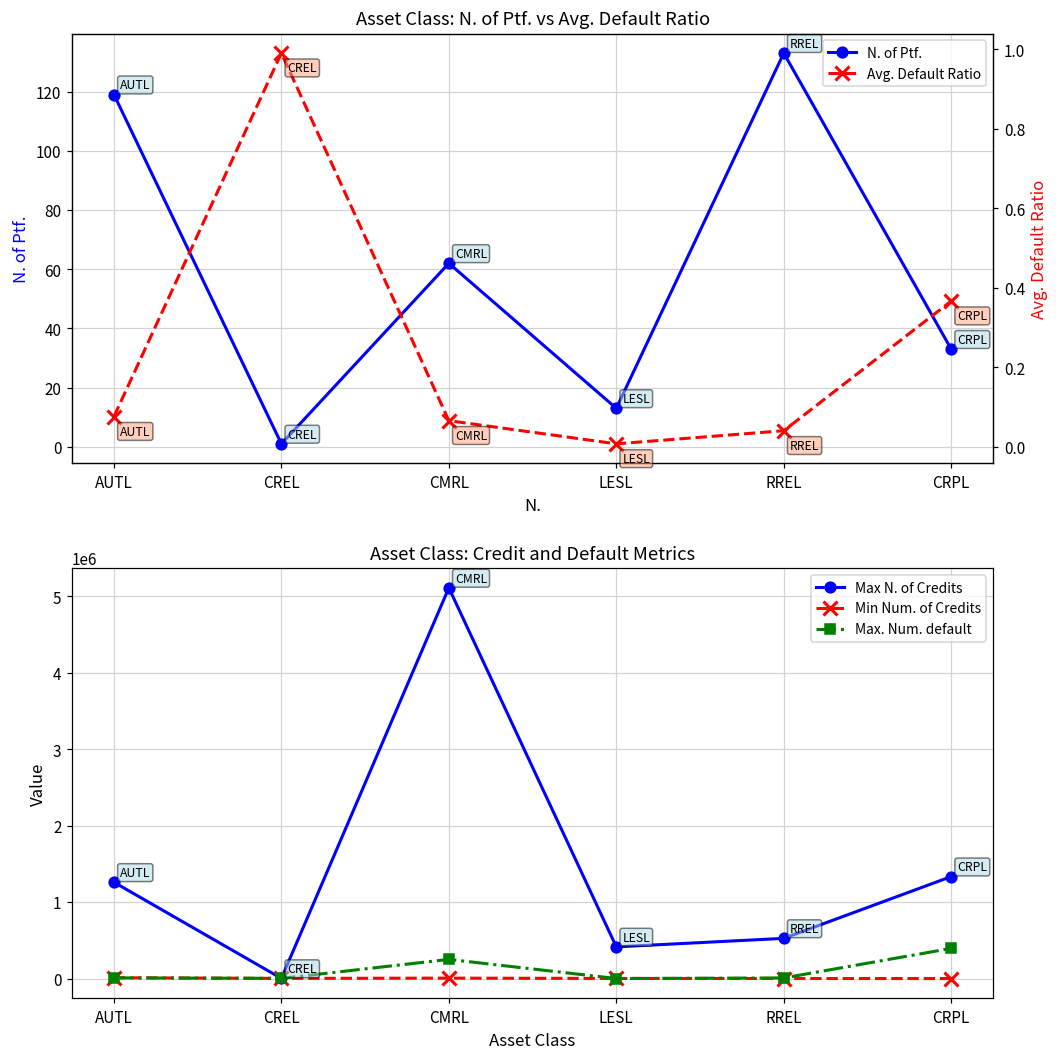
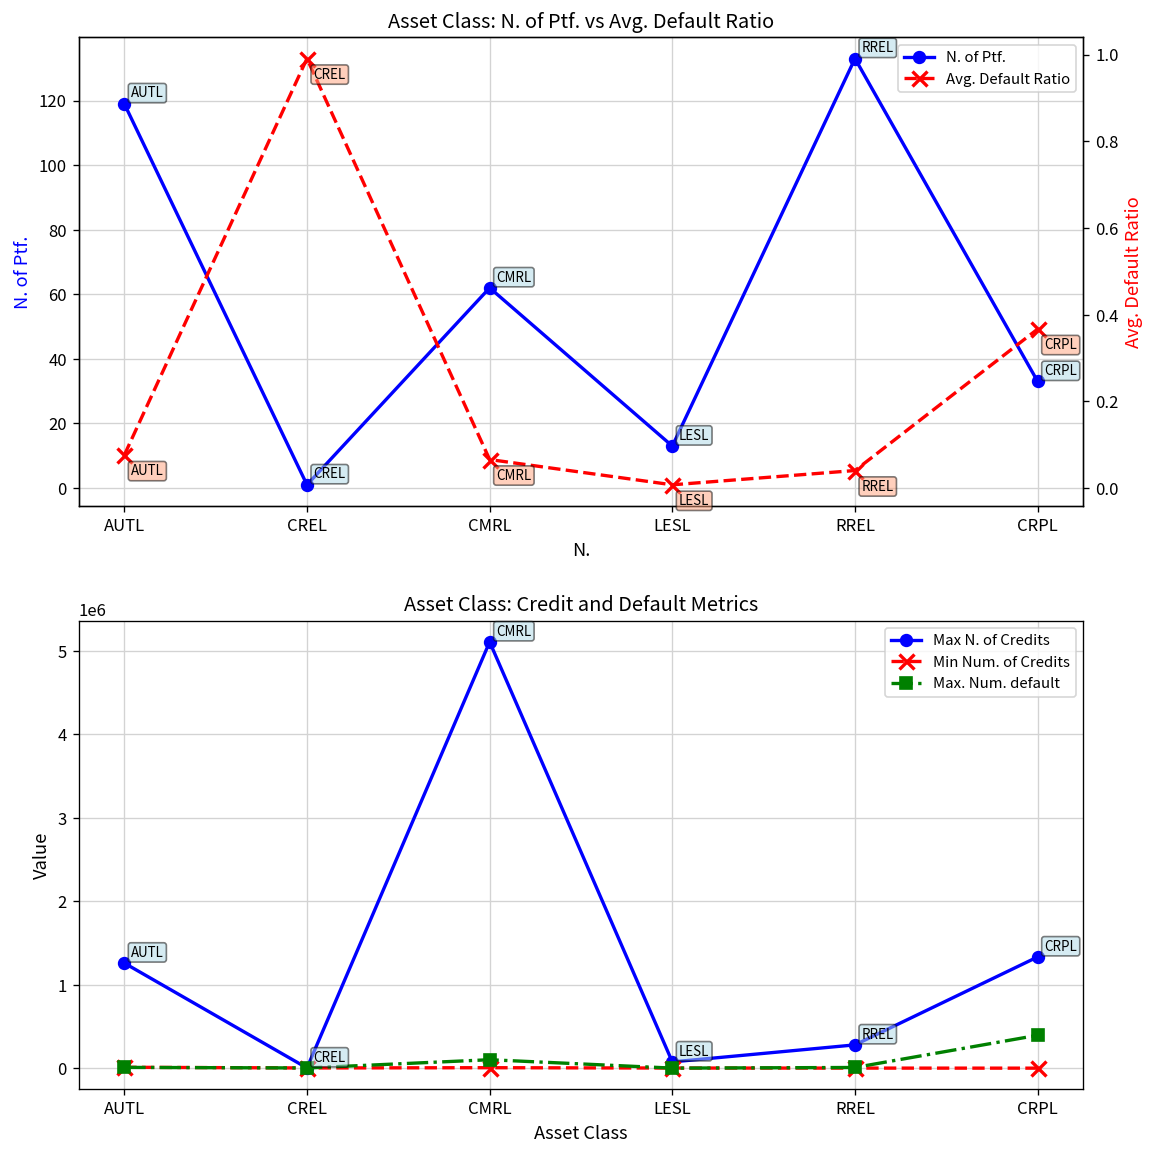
Asset Class: Credit and Default Metrics, Max. Num. default, CMRL: 300000 -> 100000
Asset Class: Credit and Default Metrics, Max N. of Credits, LESL: 400000 -> 100000
Asset Class: Credit and Default Metrics, Max N. of Credits, RREL: 500000 -> 300000
